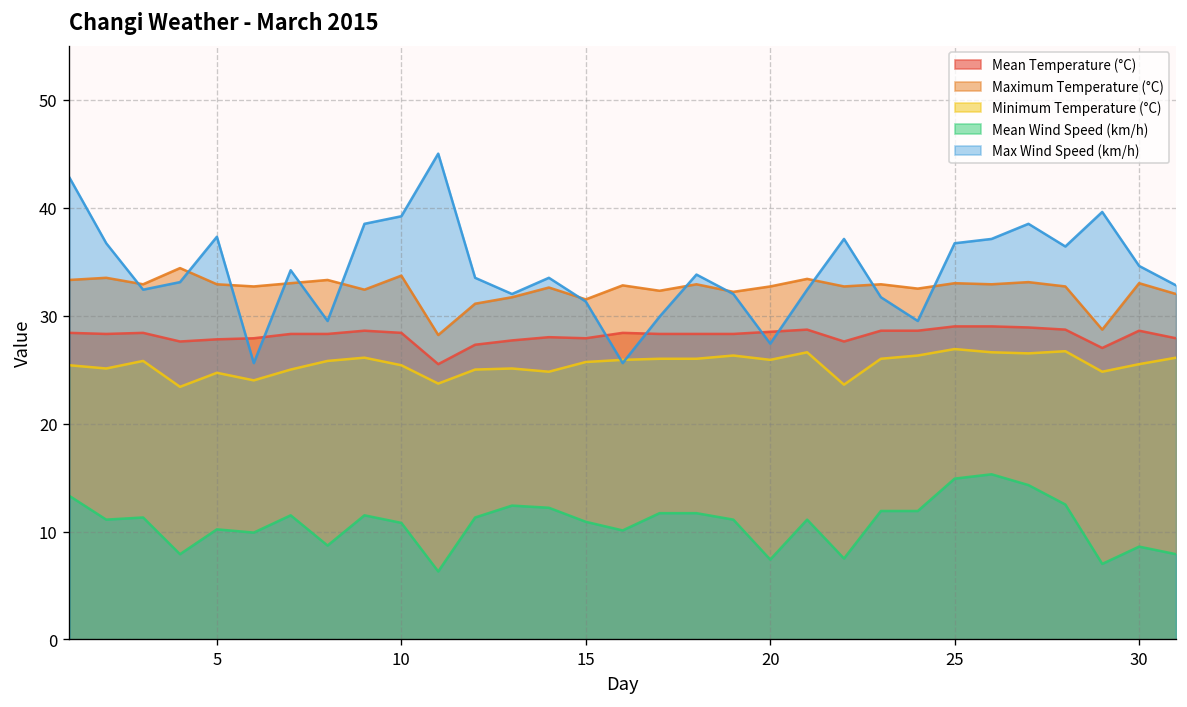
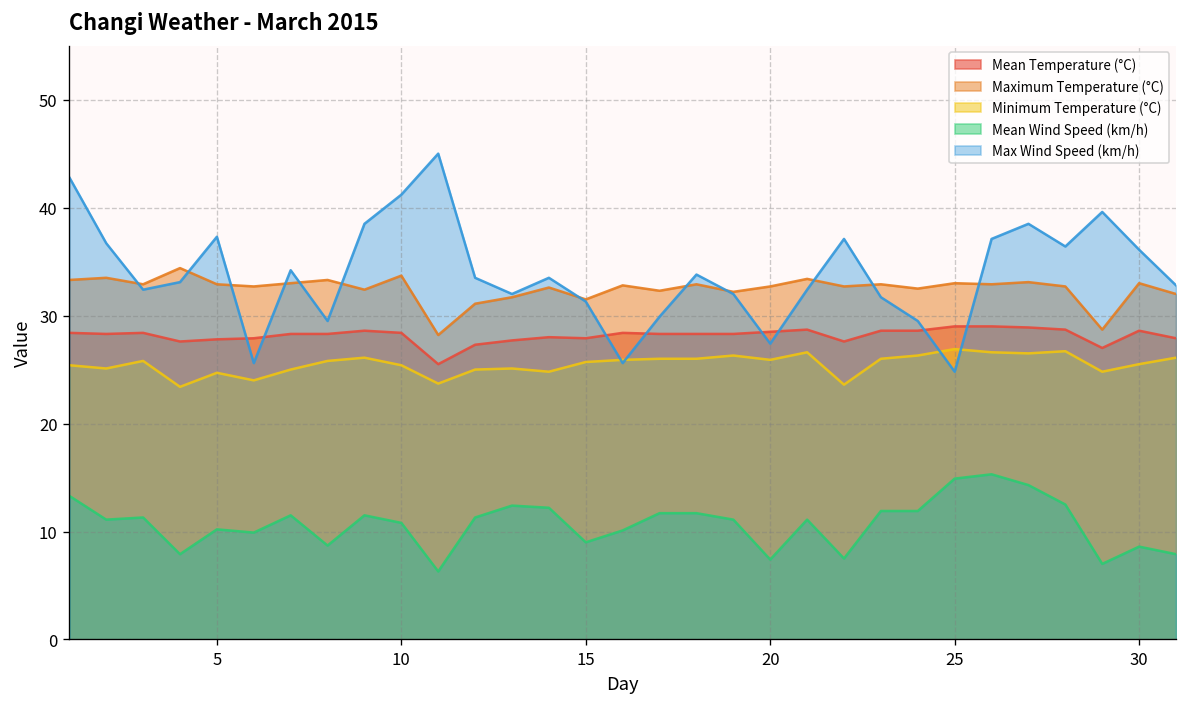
Max Wind Speed (km/h), 10: 39 -> 41
Mean Wind Speed (km/h), 15: 11 -> 9
Max Wind Speed (km/h), 25: 37 -> 25
Max Wind Speed (km/h), 30: 35 -> 36
